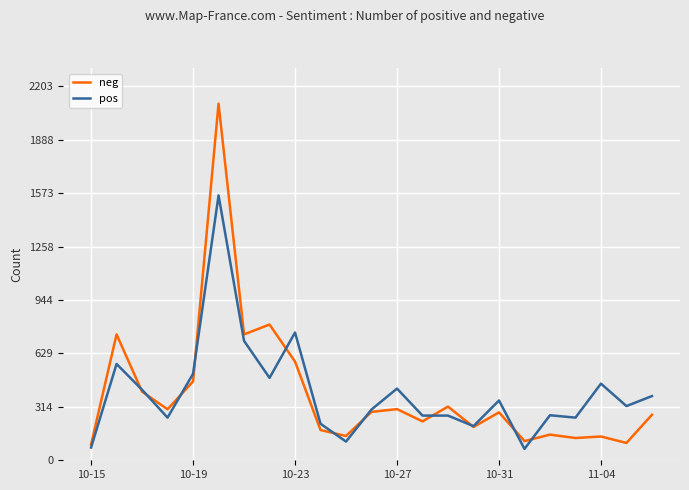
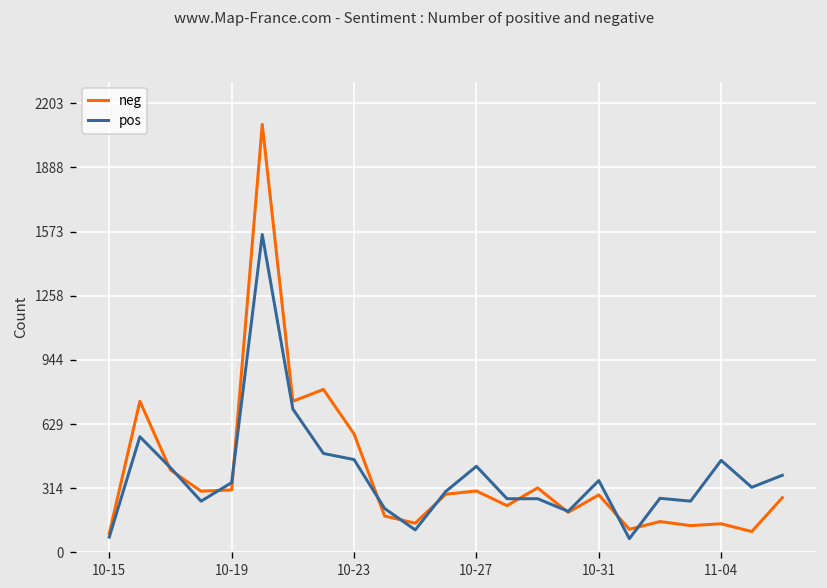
neg, 10-19: 460 -> 310
pos, 10-19: 510 -> 340
pos, 10-23: 750 -> 460
